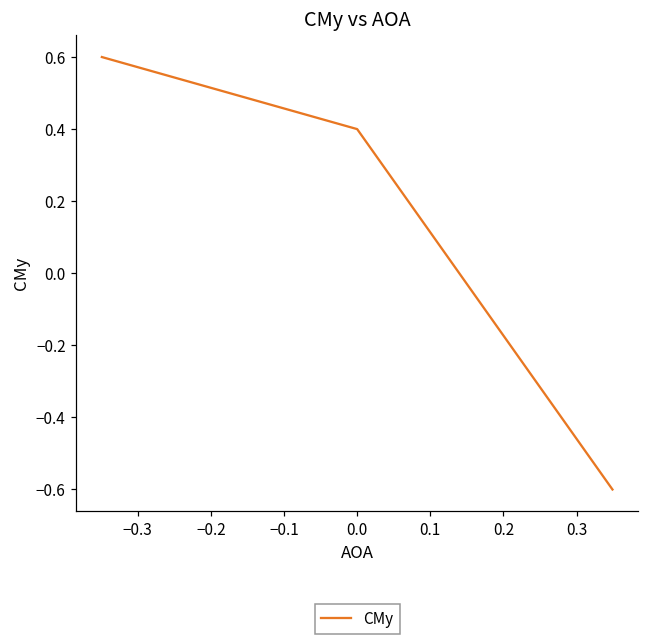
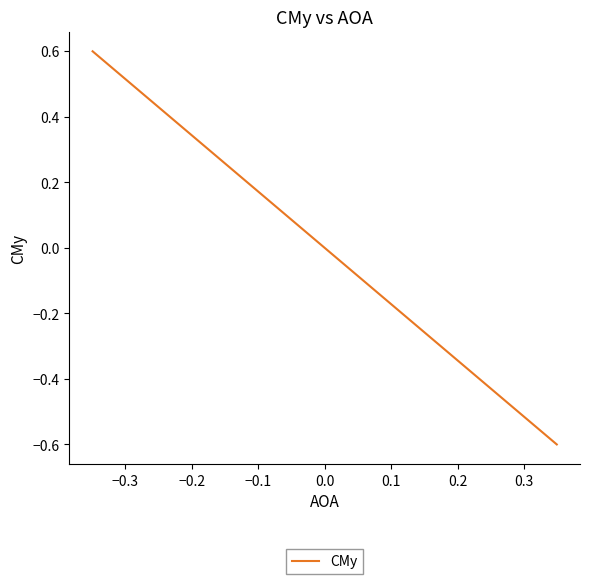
0.0: 0.4 -> 0.0
